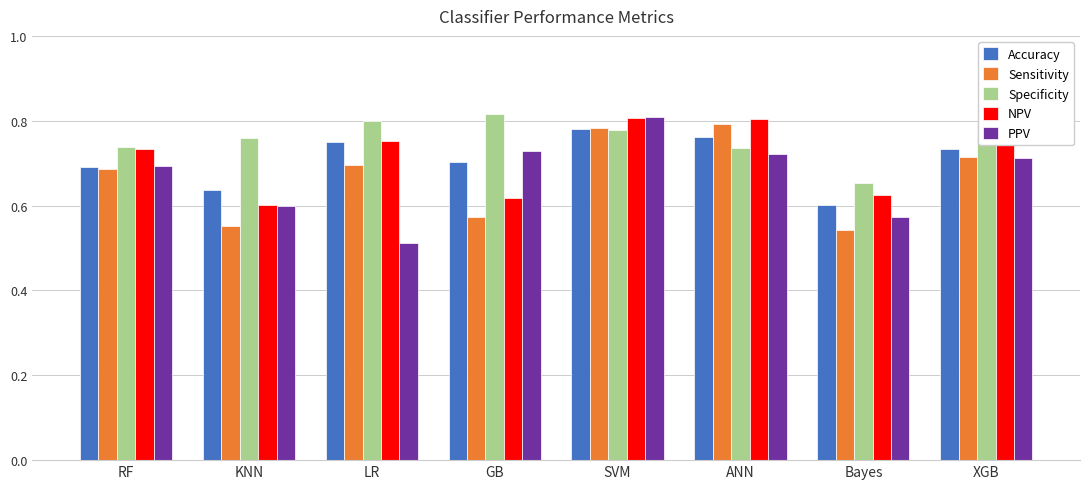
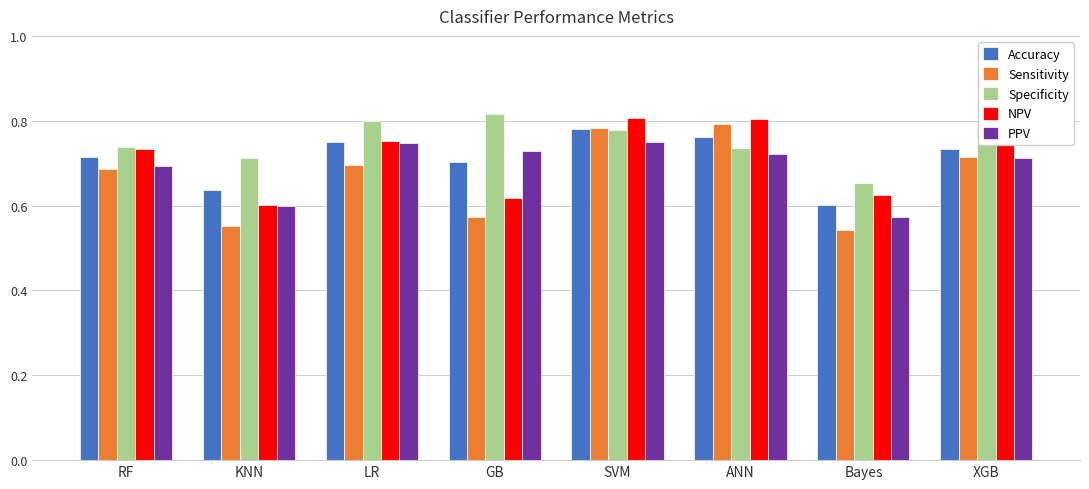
Accuracy, RF: 0.69 -> 0.71
Specificity, KNN: 0.76 -> 0.71
PPV, LR: 0.51 -> 0.75
PPV, SVM: 0.81 -> 0.75
